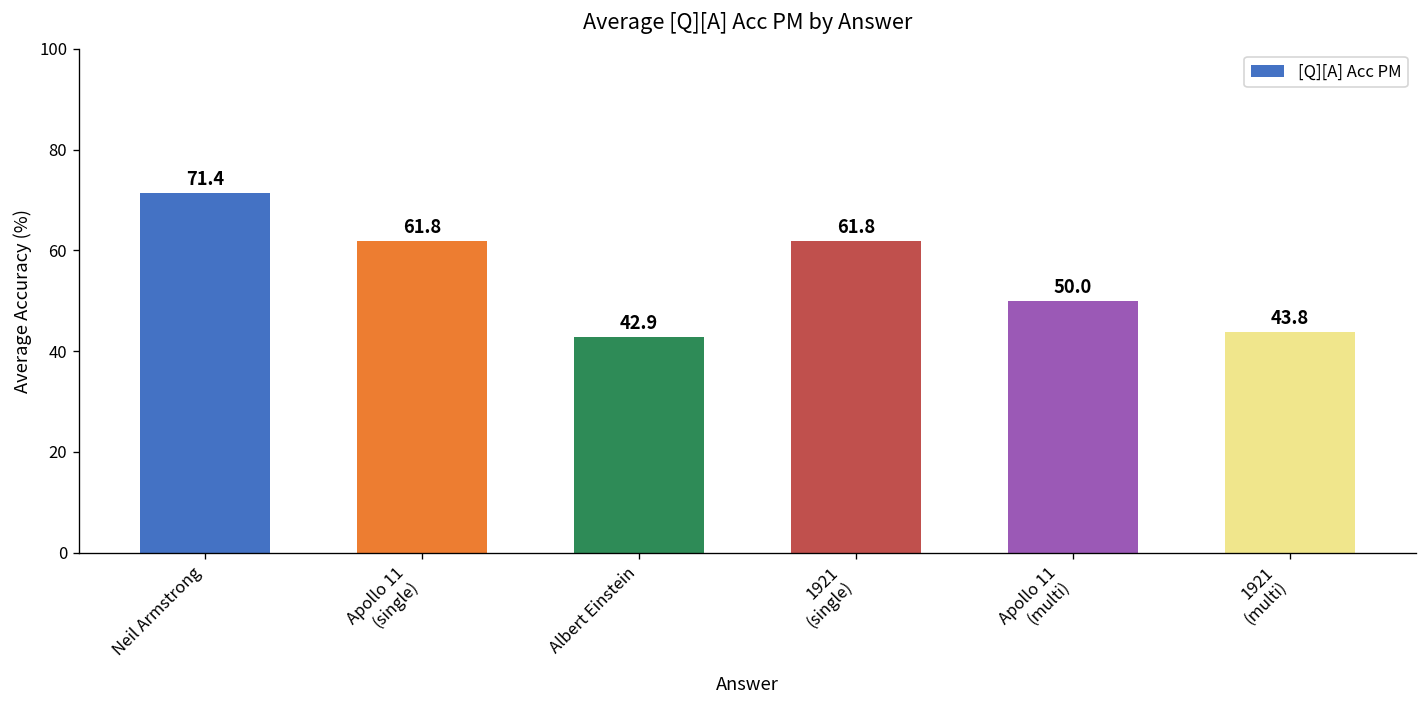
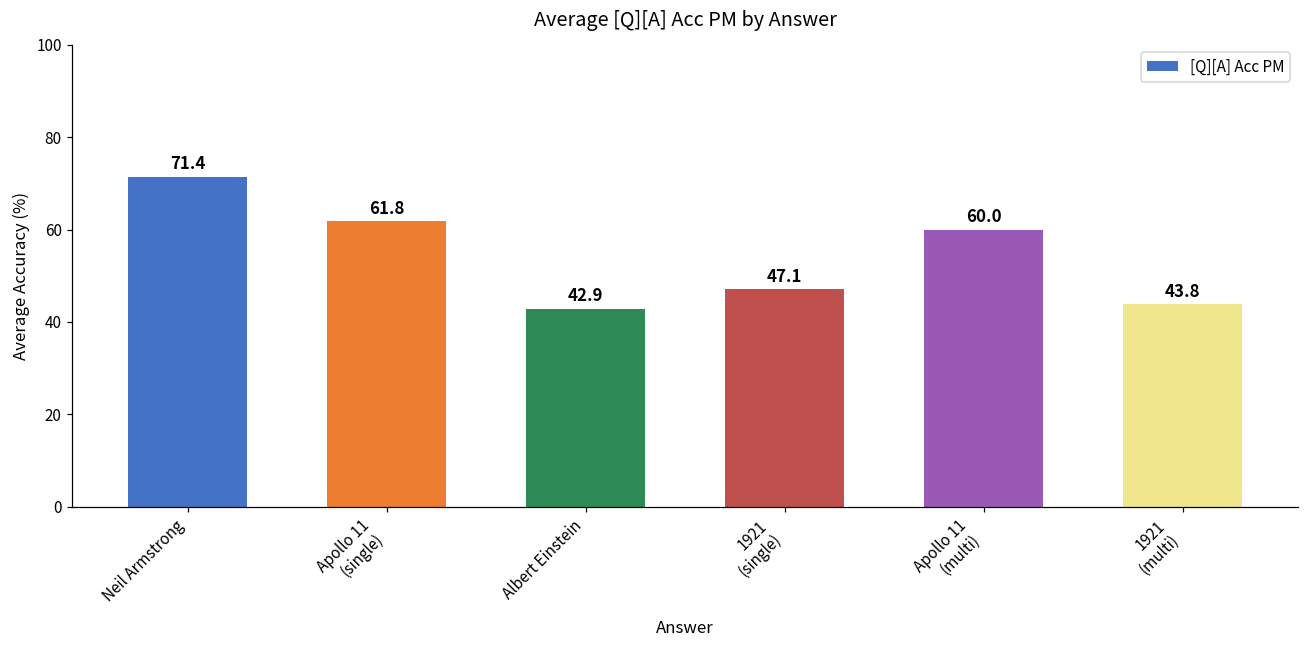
1921 (single): 61.8 -> 47.1
Apollo 11 (multi): 50.0 -> 60.0
